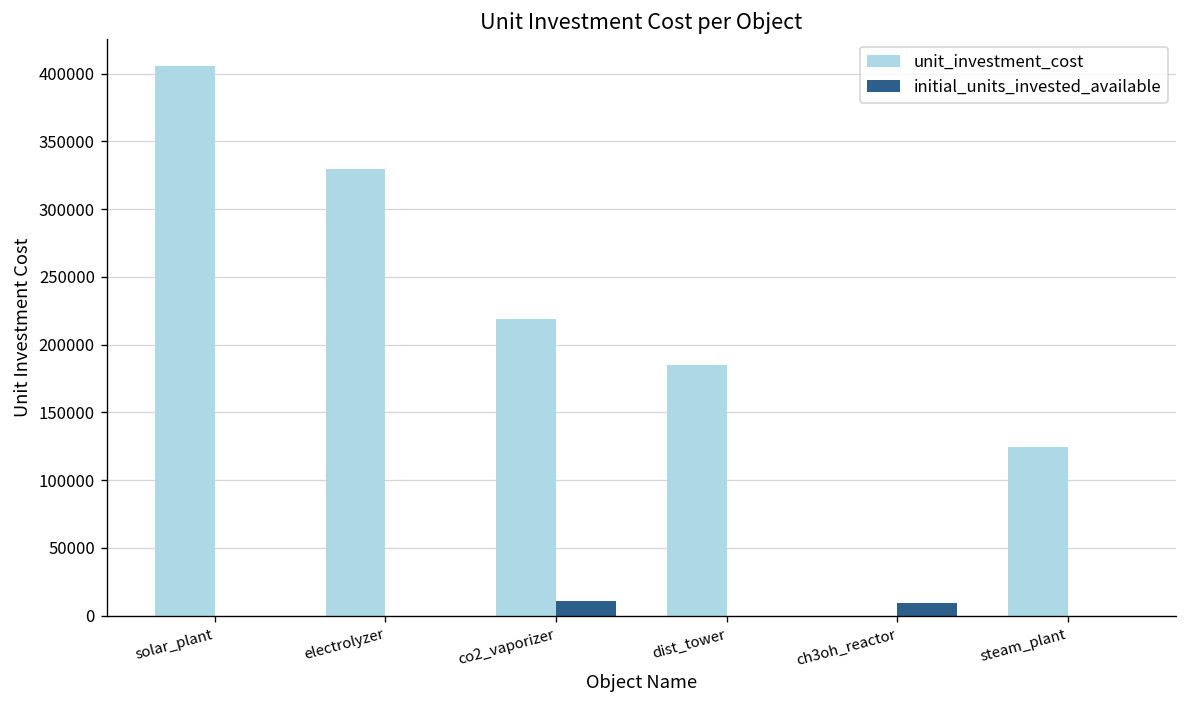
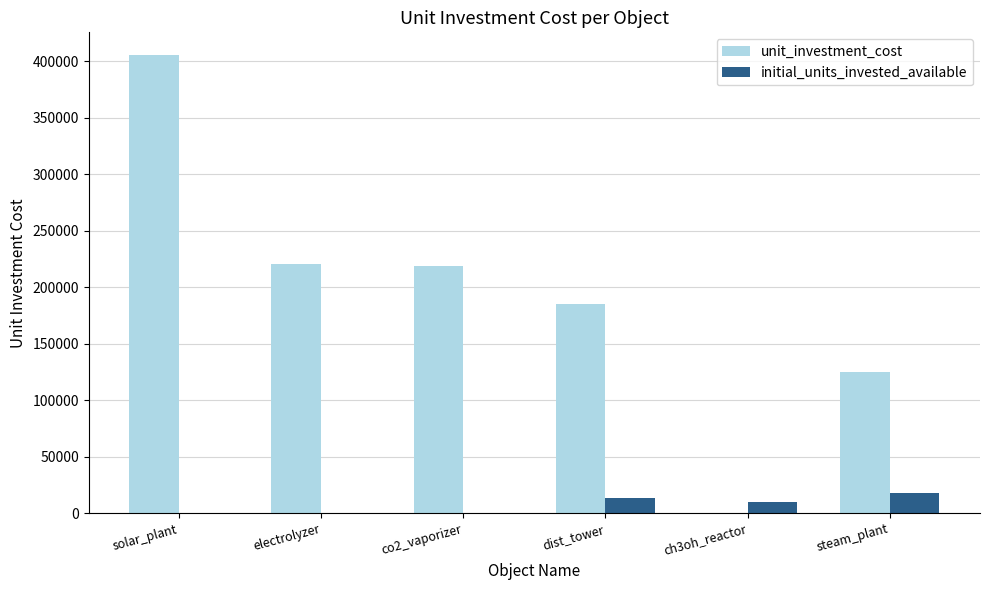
unit_investment_cost, electrolyzer: 329000 -> 220000
initial_units_invested_available, co2_vaporizer: 11000 -> 0
initial_units_invested_available, dist_tower: 0 -> 13000
initial_units_invested_available, steam_plant: 0 -> 18000
